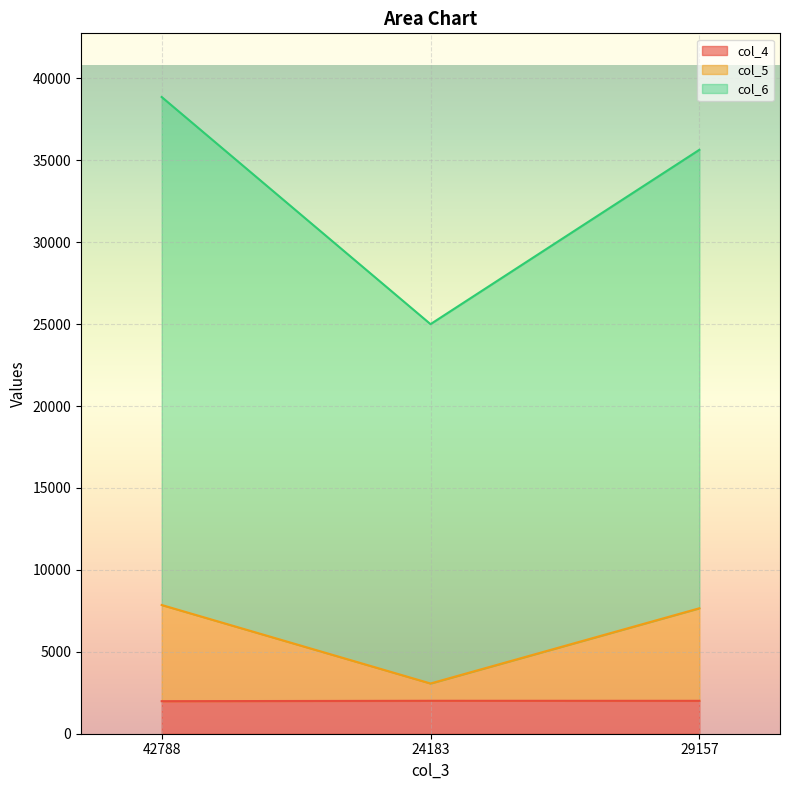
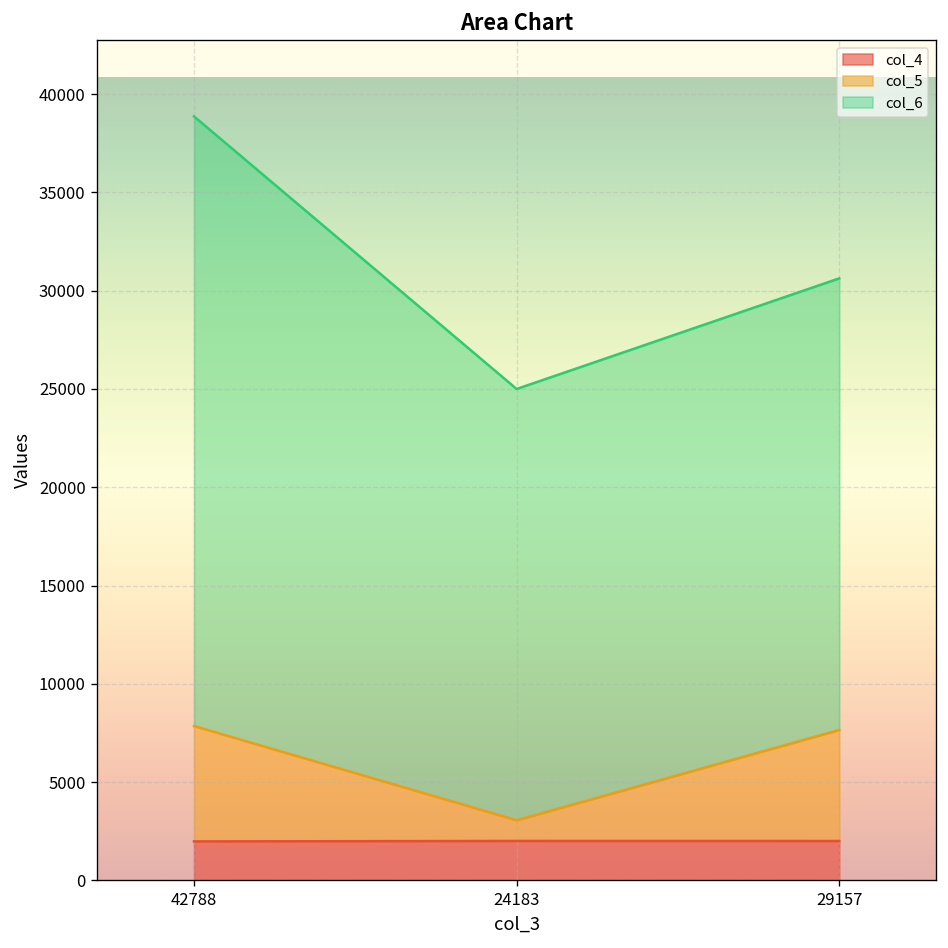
col_6, 29157: 28000 -> 23000
